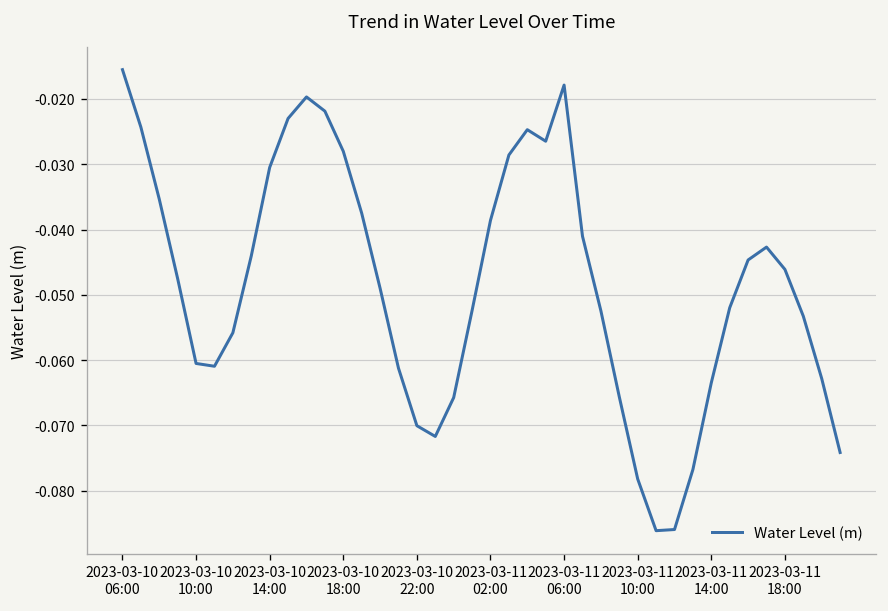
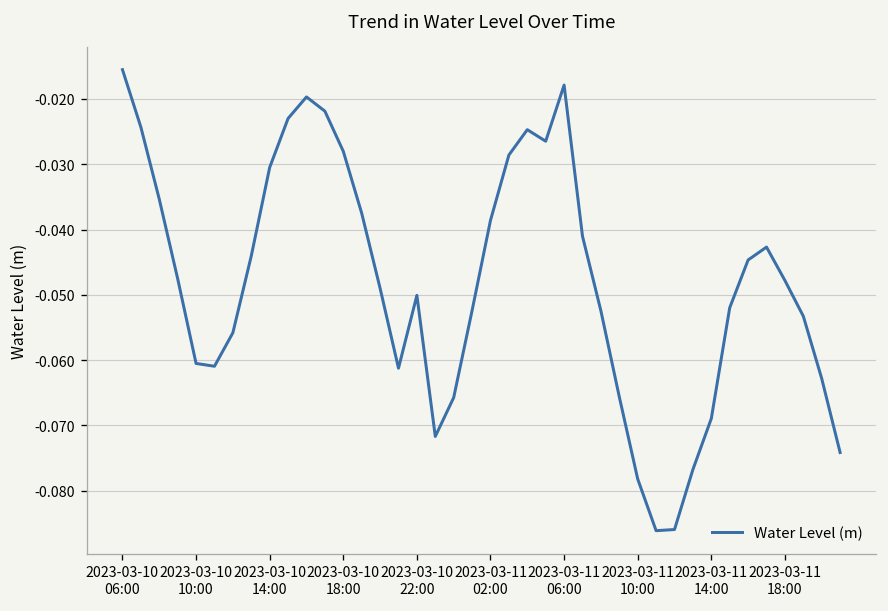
2023-03-10 22:00: -0.070 -> -0.050
2023-03-11 14:00: -0.063 -> -0.069
2023-03-11 18:00: -0.046 -> -0.048
